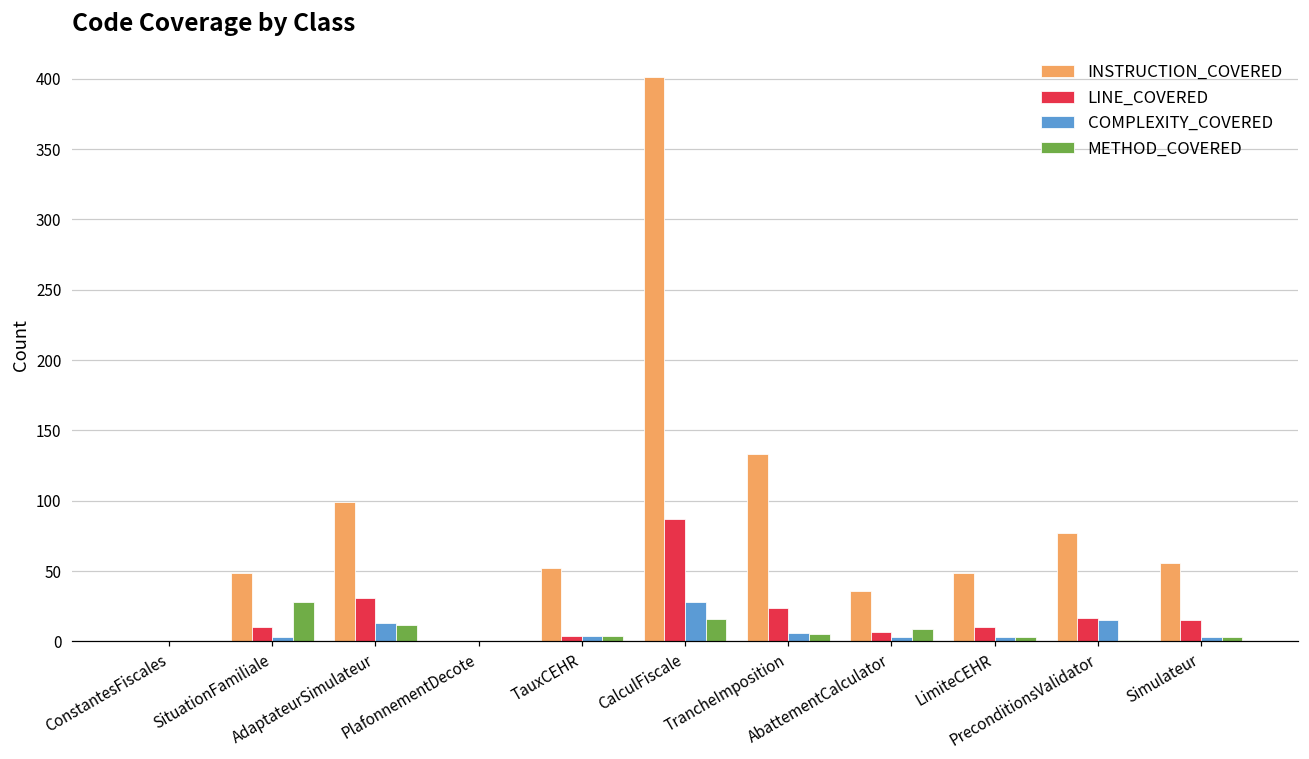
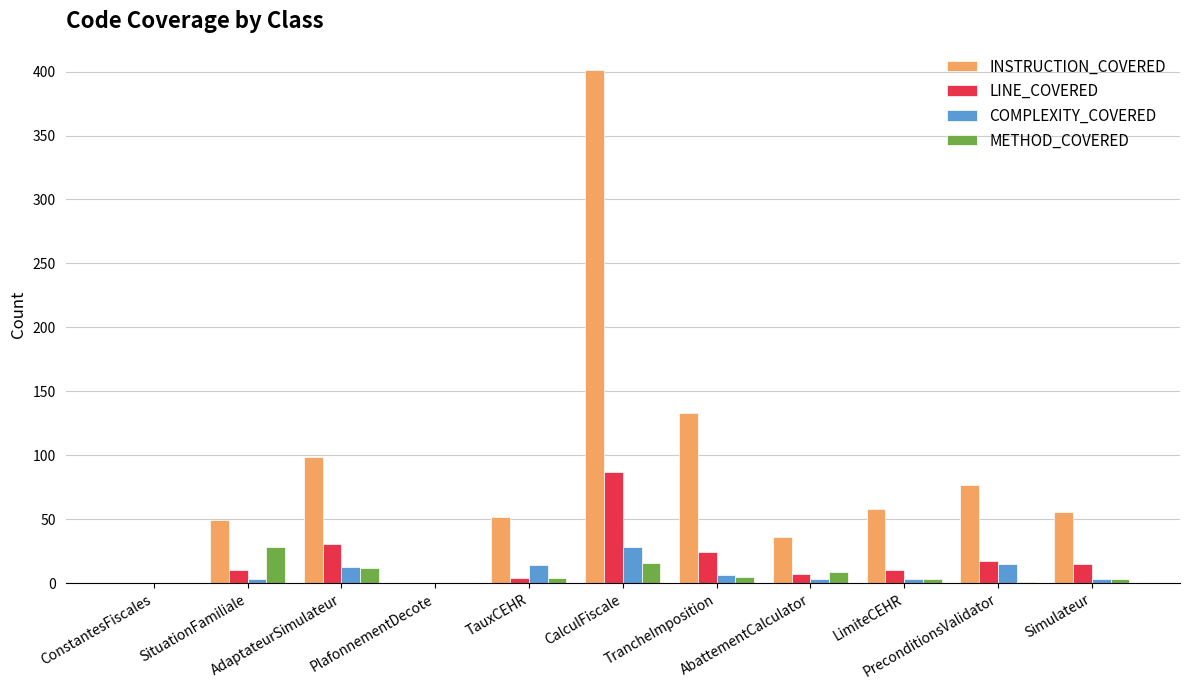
COMPLEXITY_COVERED, TauxCEHR: 4 -> 14
INSTRUCTION_COVERED, LimiteCEHR: 49 -> 58
